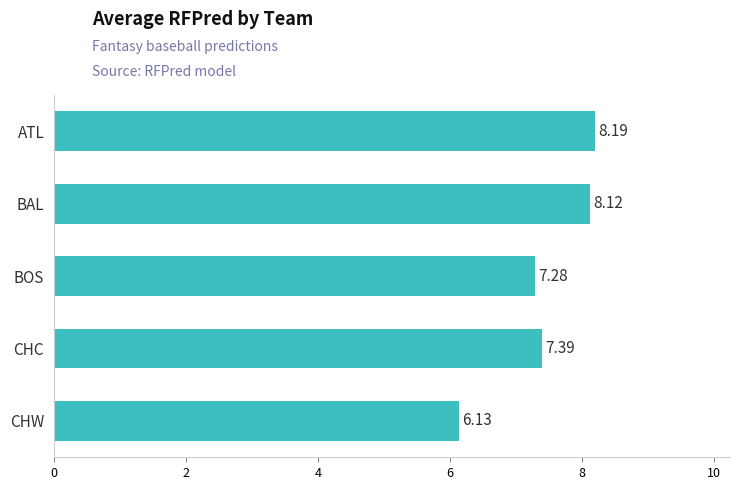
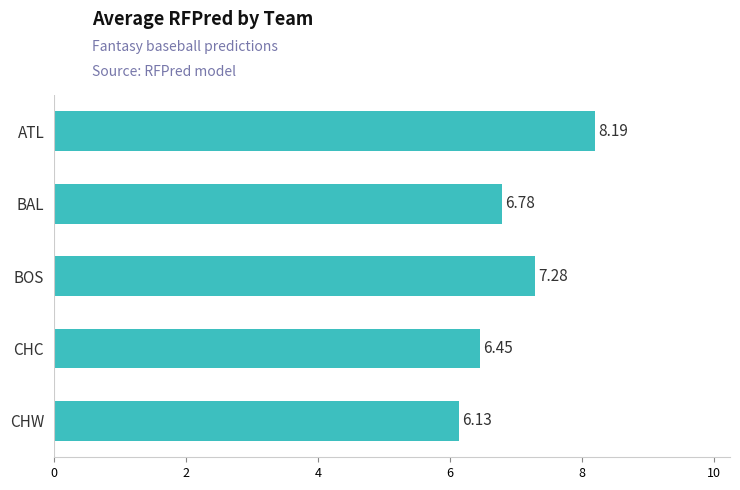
BAL: 8.12 -> 6.78
CHC: 7.39 -> 6.45
